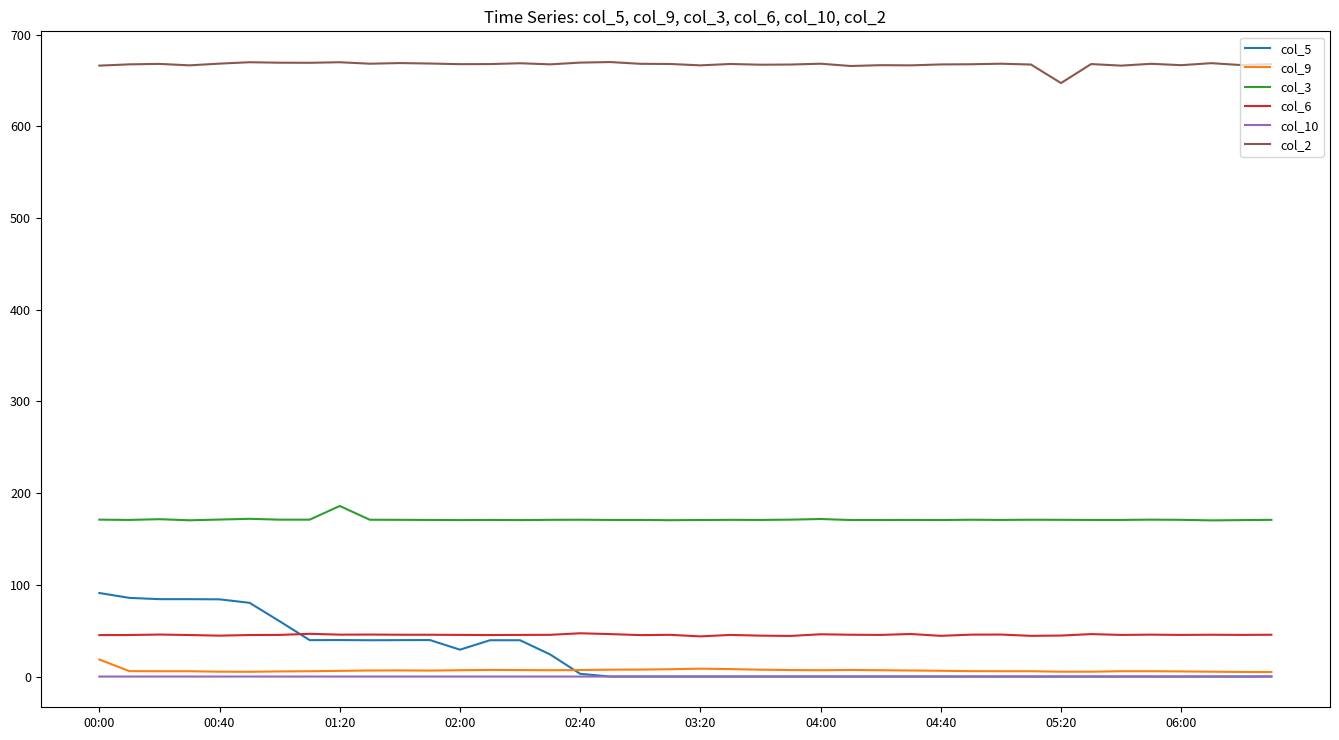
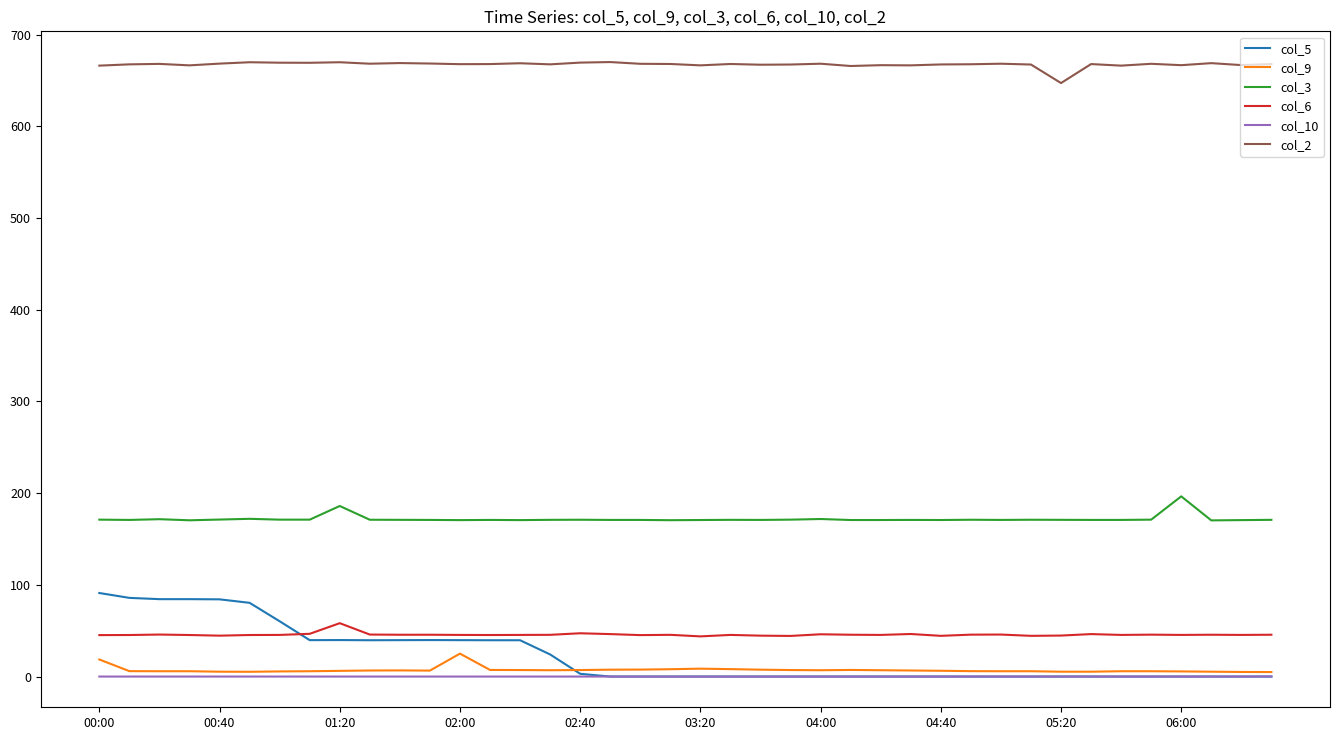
col_6, 01:20: 50 -> 60
col_5, 02:00: 30 -> 40
col_9, 02:00: 10 -> 30
col_3, 06:00: 170 -> 200
